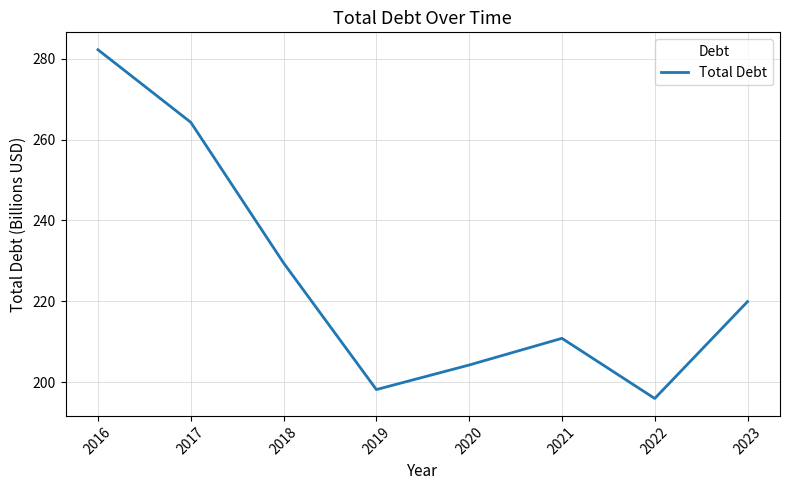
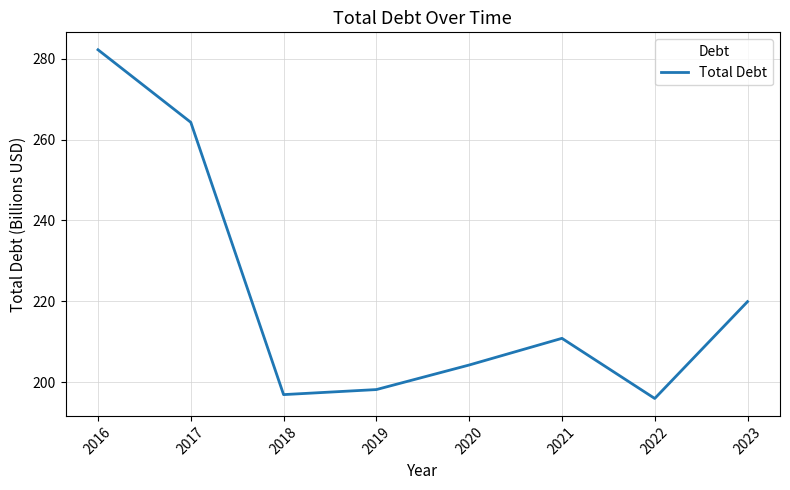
2018: 229 -> 197
